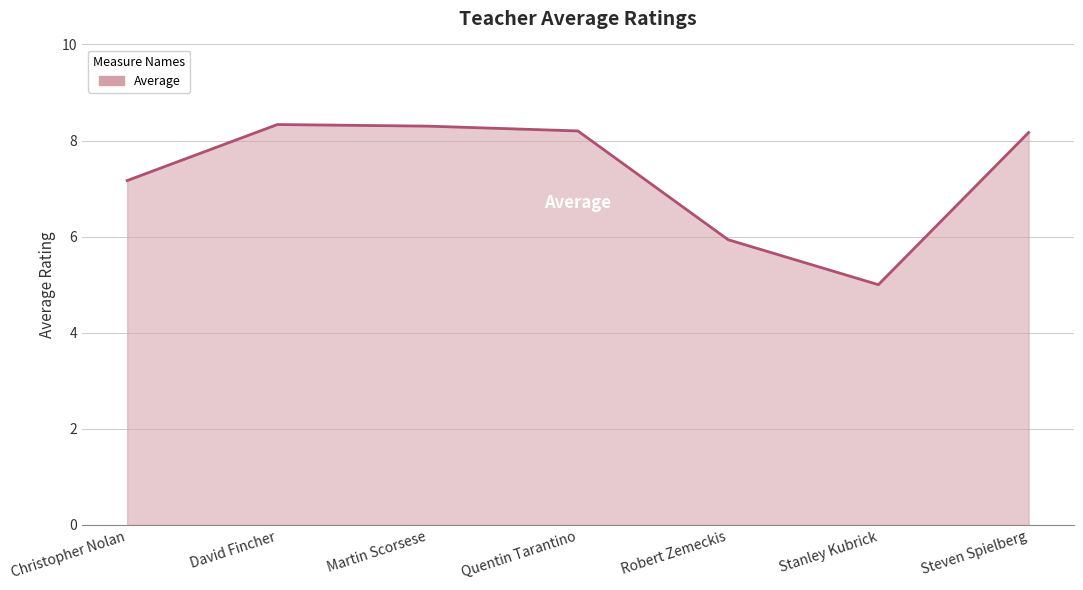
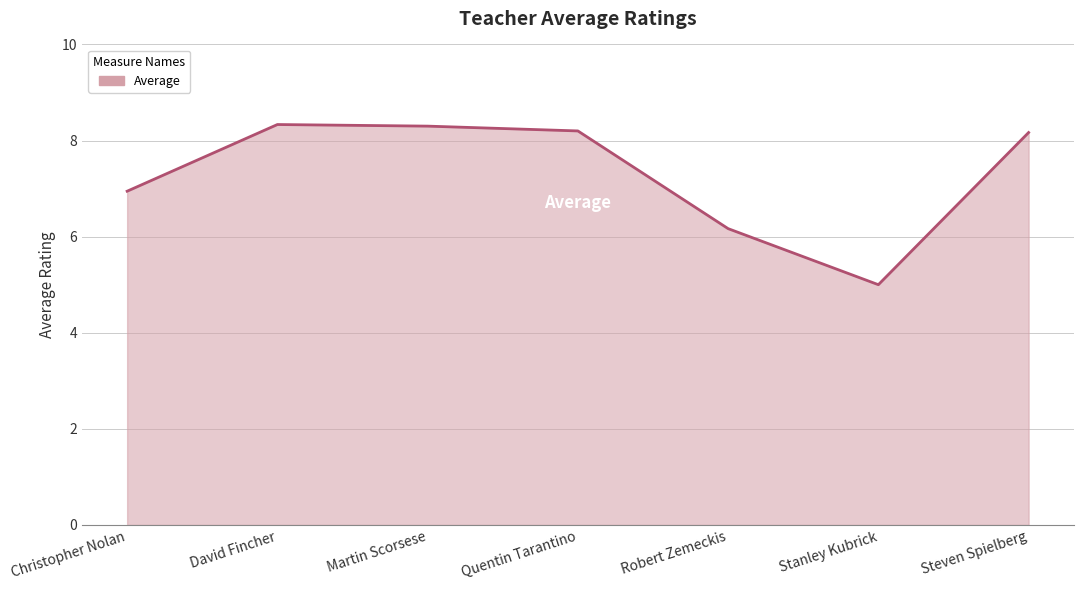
Christopher Nolan: 7.2 -> 6.9
Robert Zemeckis: 5.9 -> 6.2
